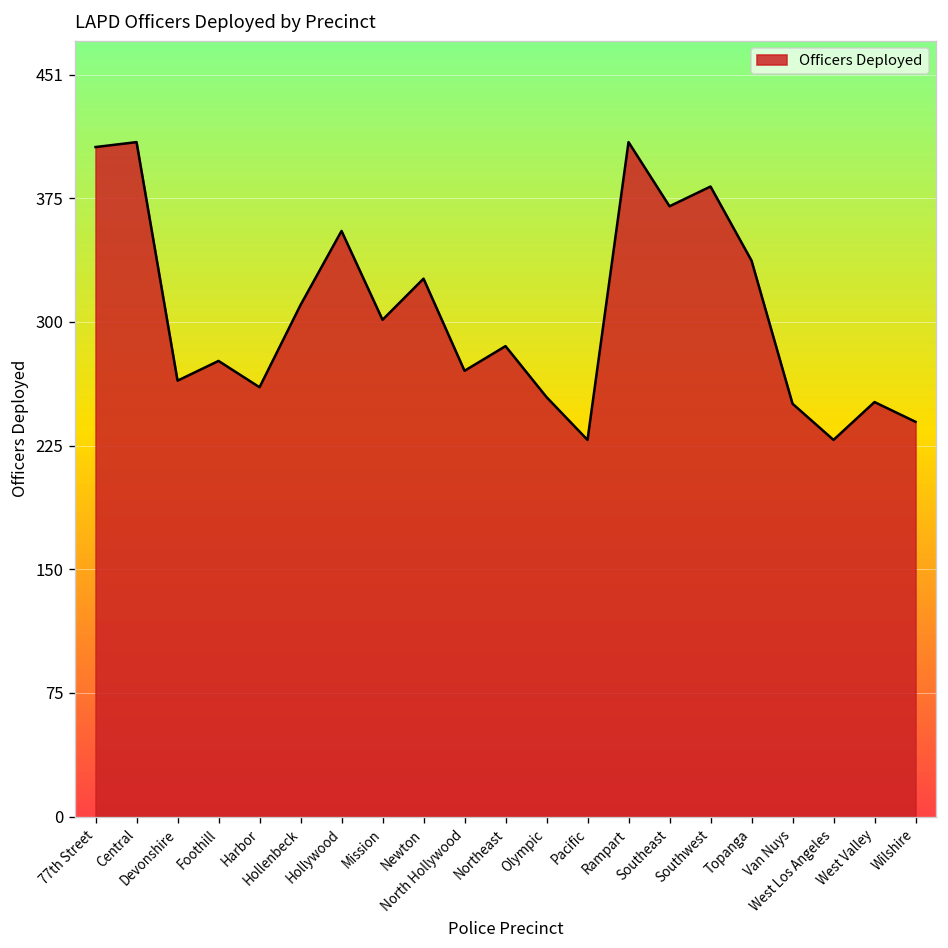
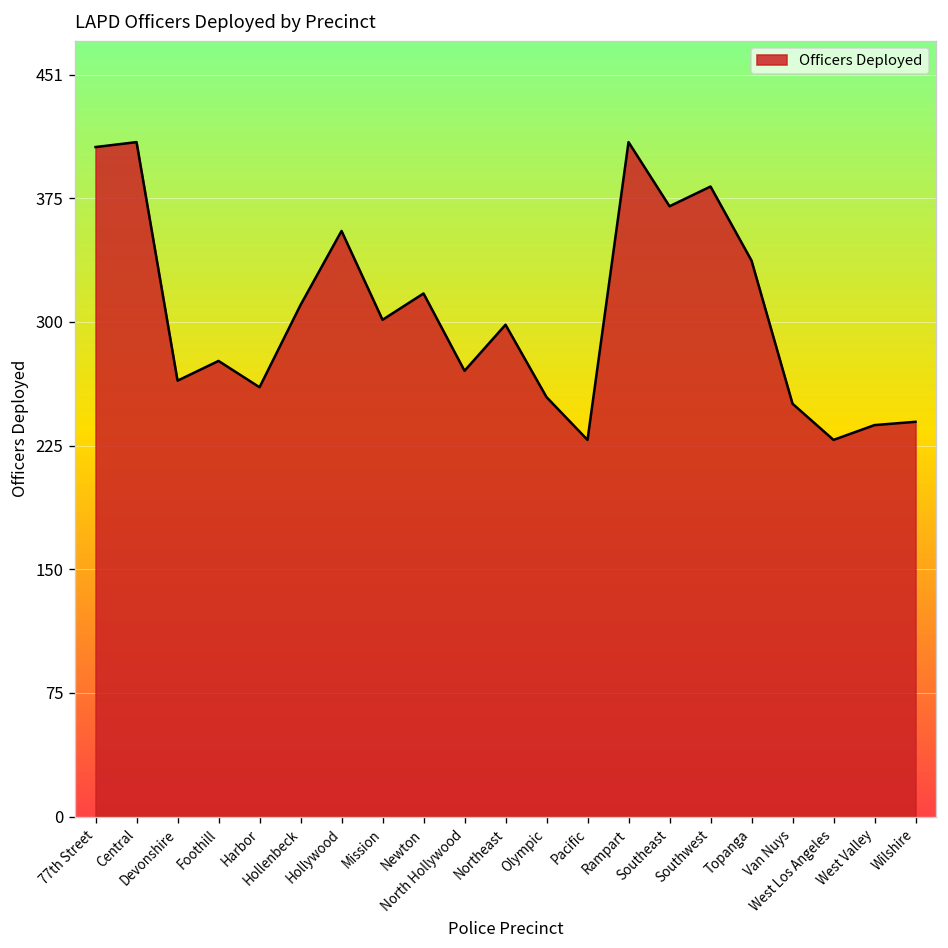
Newton: 327 -> 318
Northeast: 286 -> 299
West Valley: 252 -> 238
